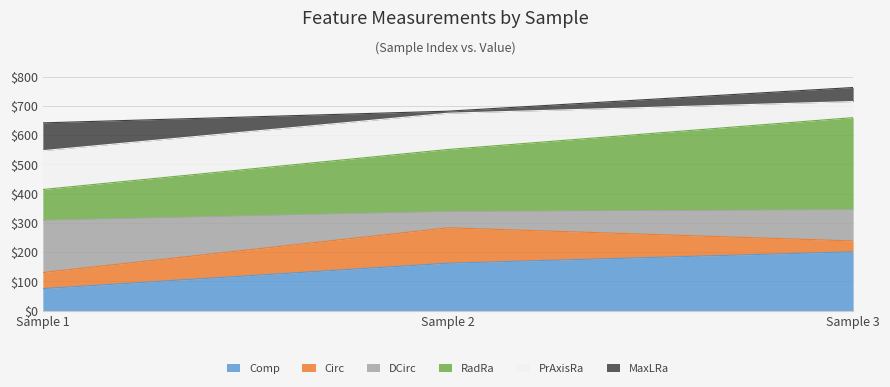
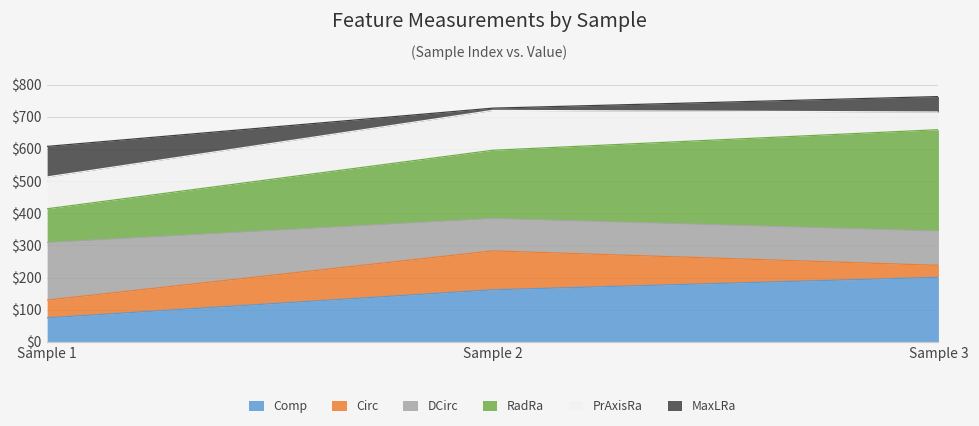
PrAxisRa, Sample 1: $130 -> $100
DCirc, Sample 2: $60 -> $100
